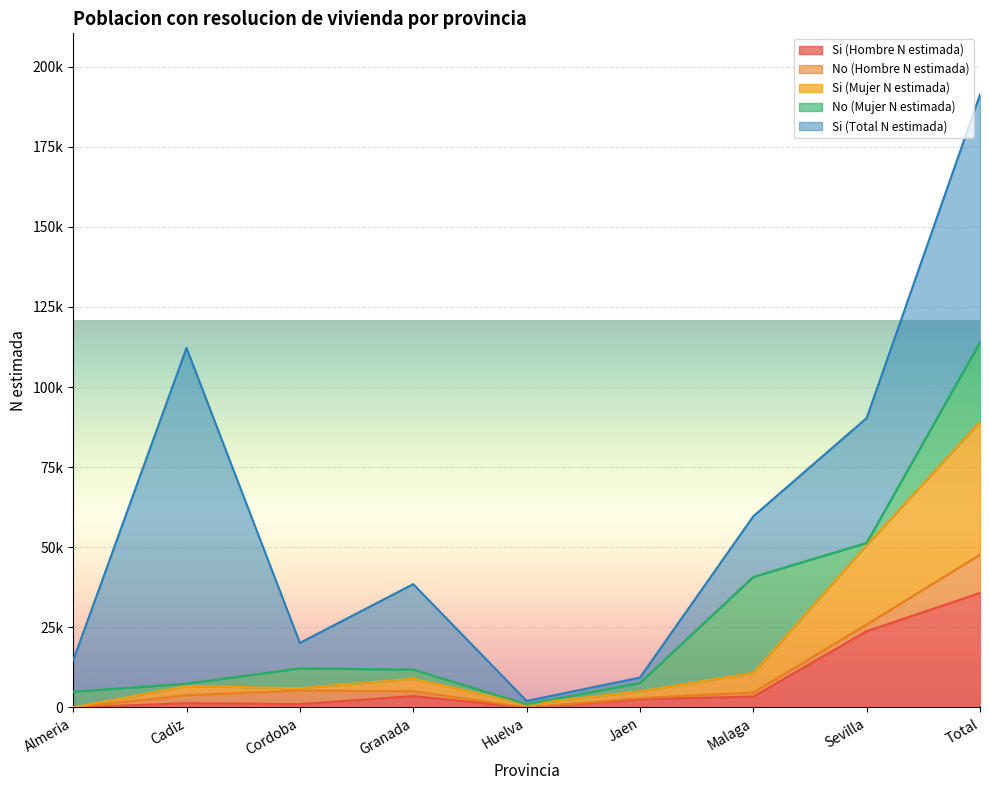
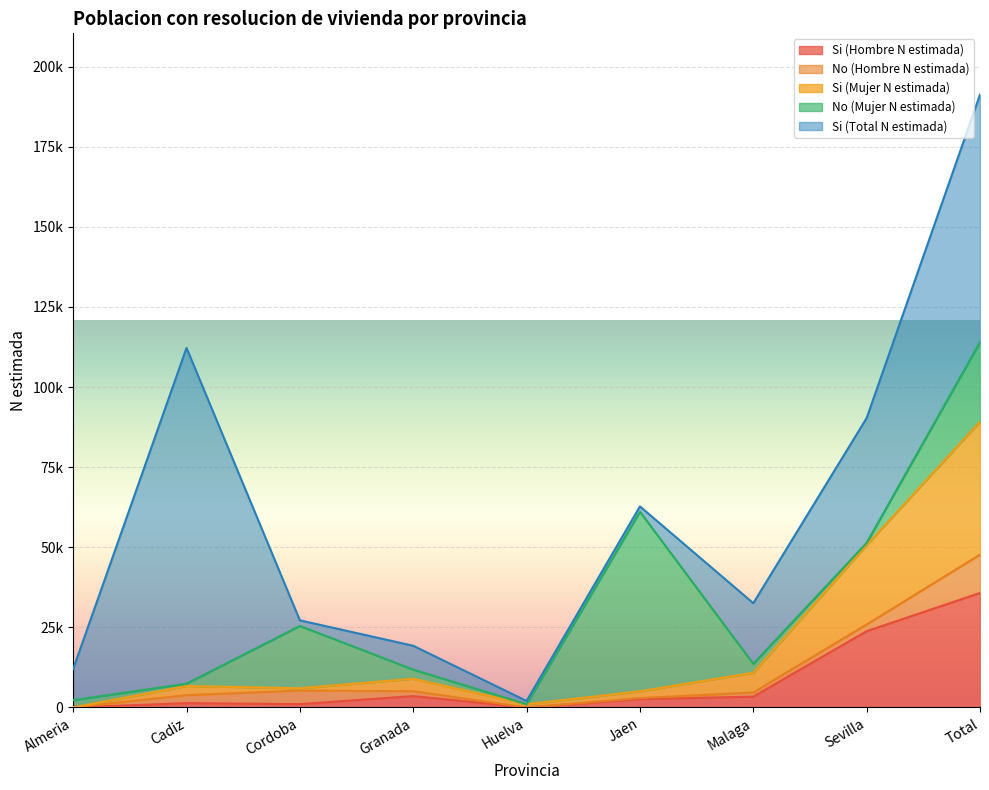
No (Mujer N estimada), Almeria: 5000 -> 2000
No (Mujer N estimada), Cordoba: 6000 -> 19000
Si (Total N estimada), Cordoba: 8000 -> 2000
Si (Total N estimada), Granada: 27000 -> 7000
No (Mujer N estimada), Jaen: 3000 -> 56000
No (Mujer N estimada), Malaga: 30000 -> 3000
